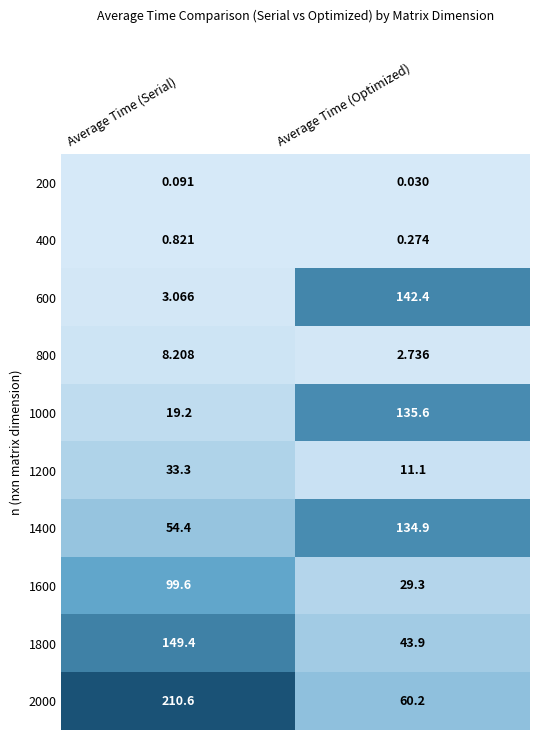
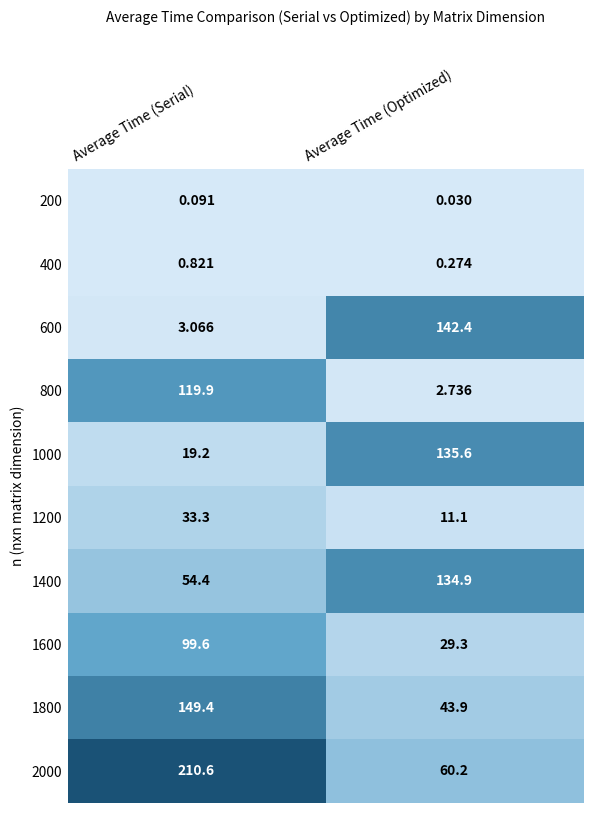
800, Average Time (Serial): 8.208 -> 119.9
